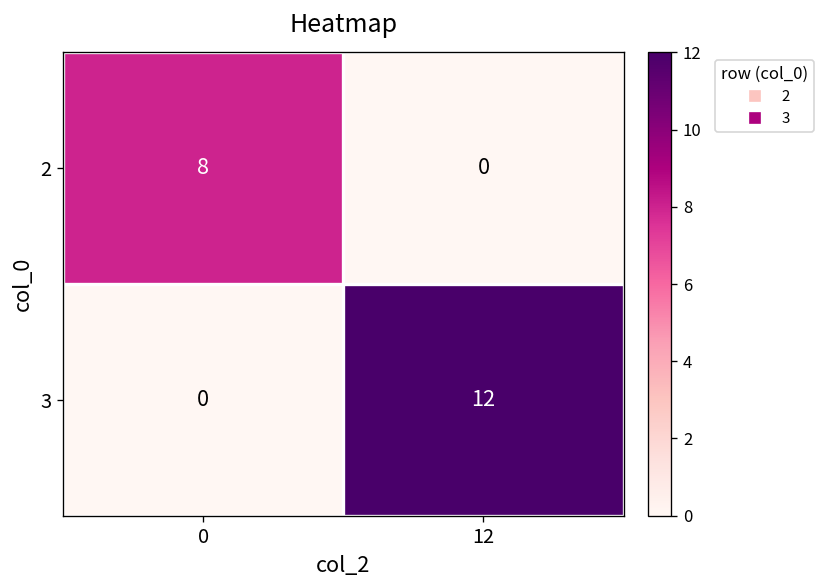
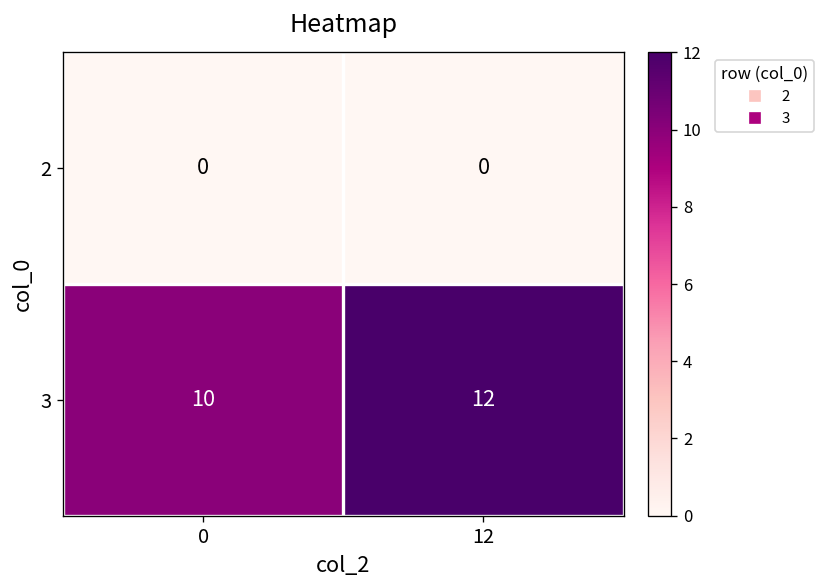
2, 0: 8 -> 0
3, 0: 0 -> 10
